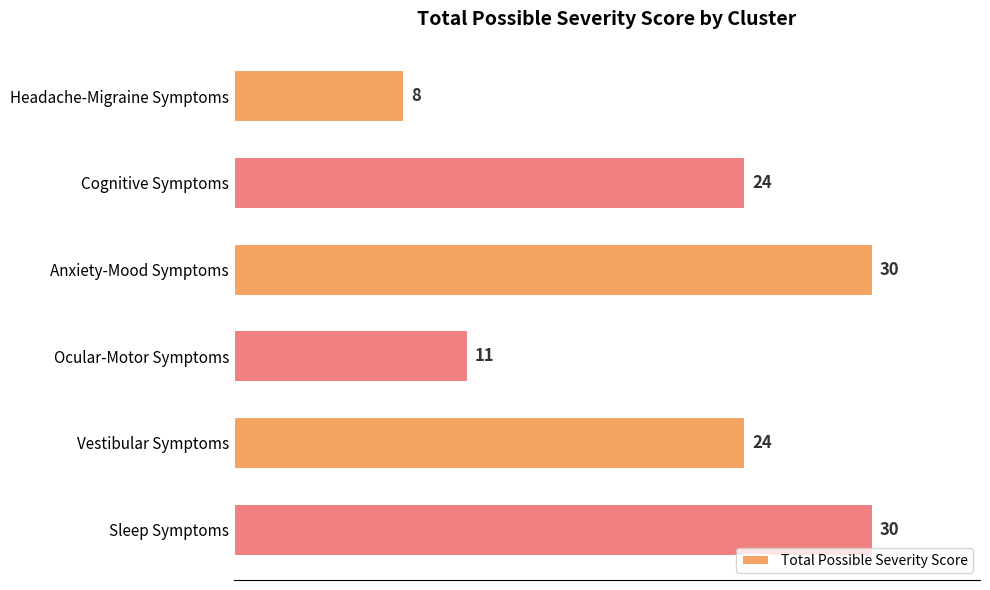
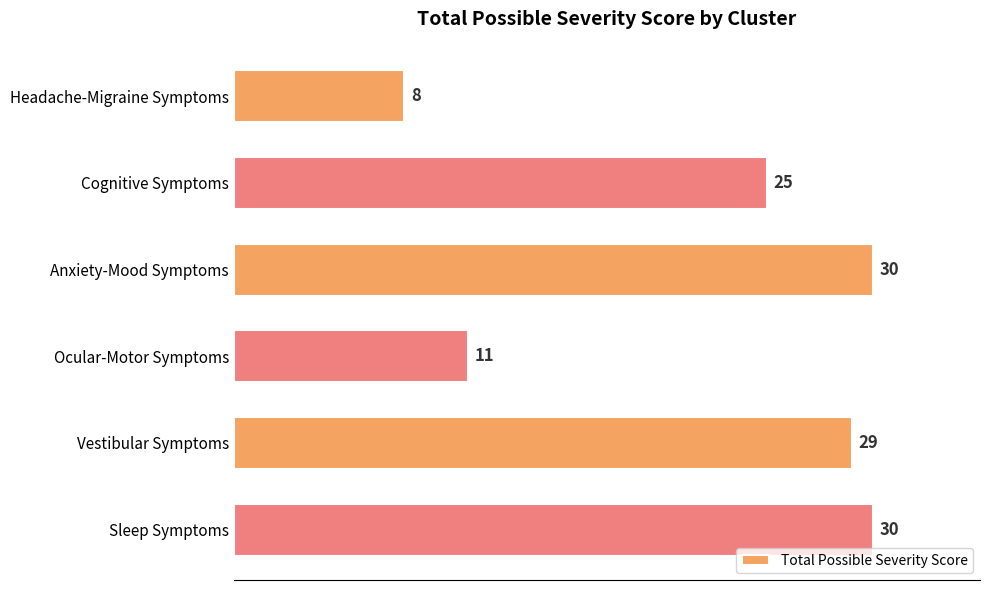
Cognitive Symptoms: 24 -> 25
Vestibular Symptoms: 24 -> 29
